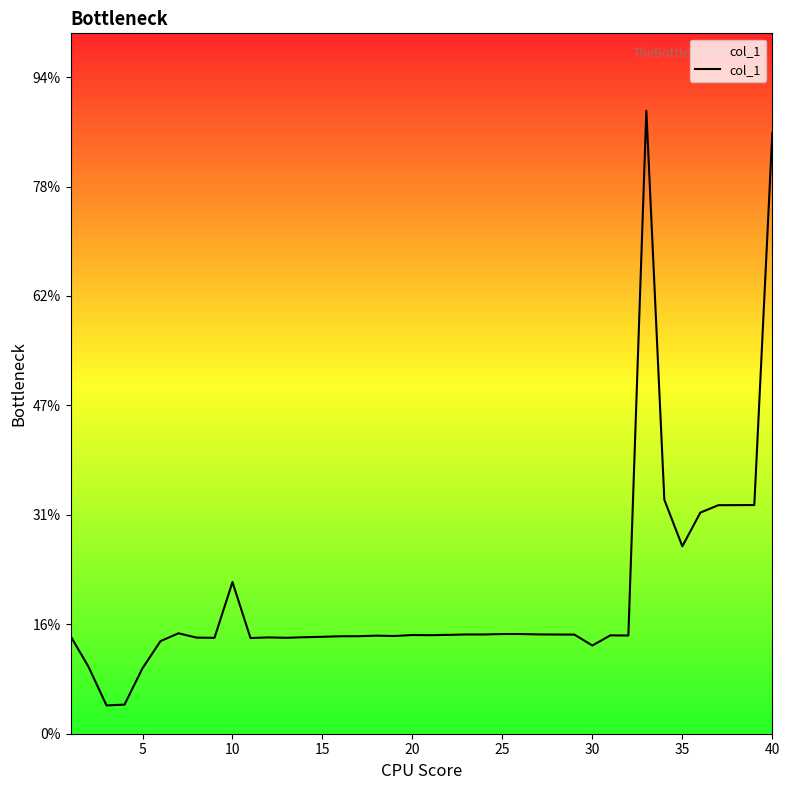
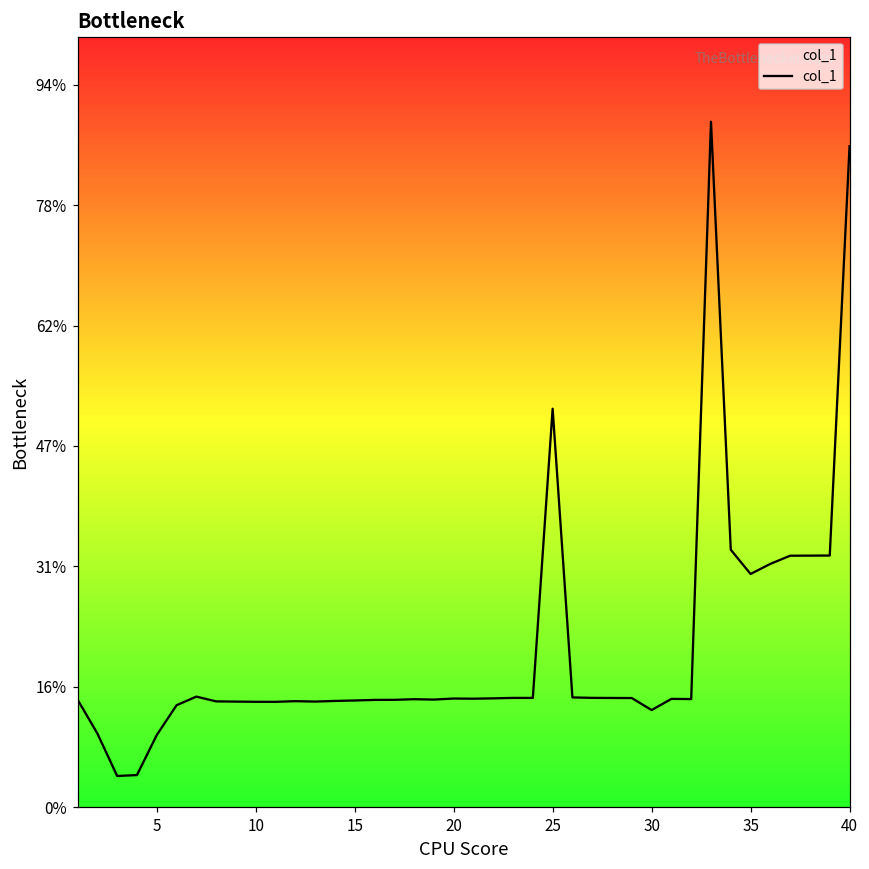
10: 22% -> 14%
25: 14% -> 52%
35: 27% -> 30%
